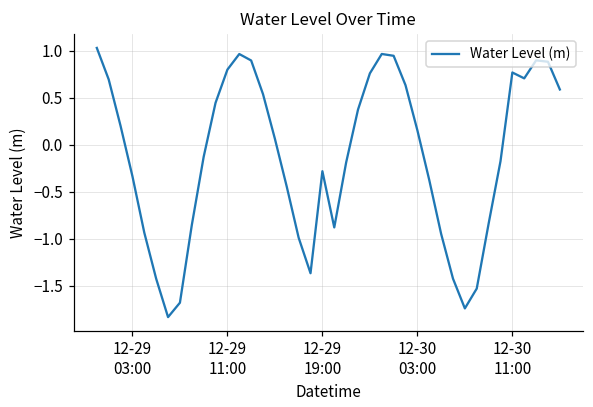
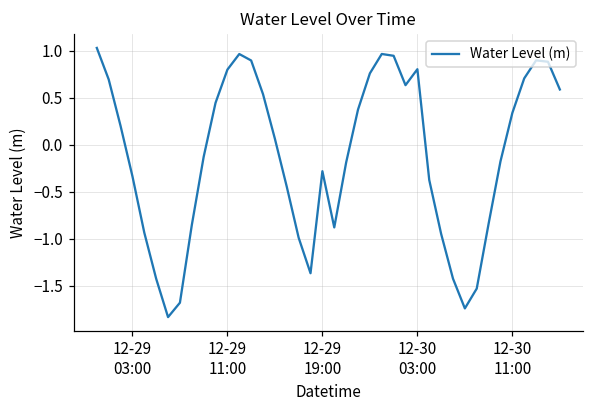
12-30 03:00: 0.2 -> 0.8
12-30 11:00: 0.8 -> 0.3
